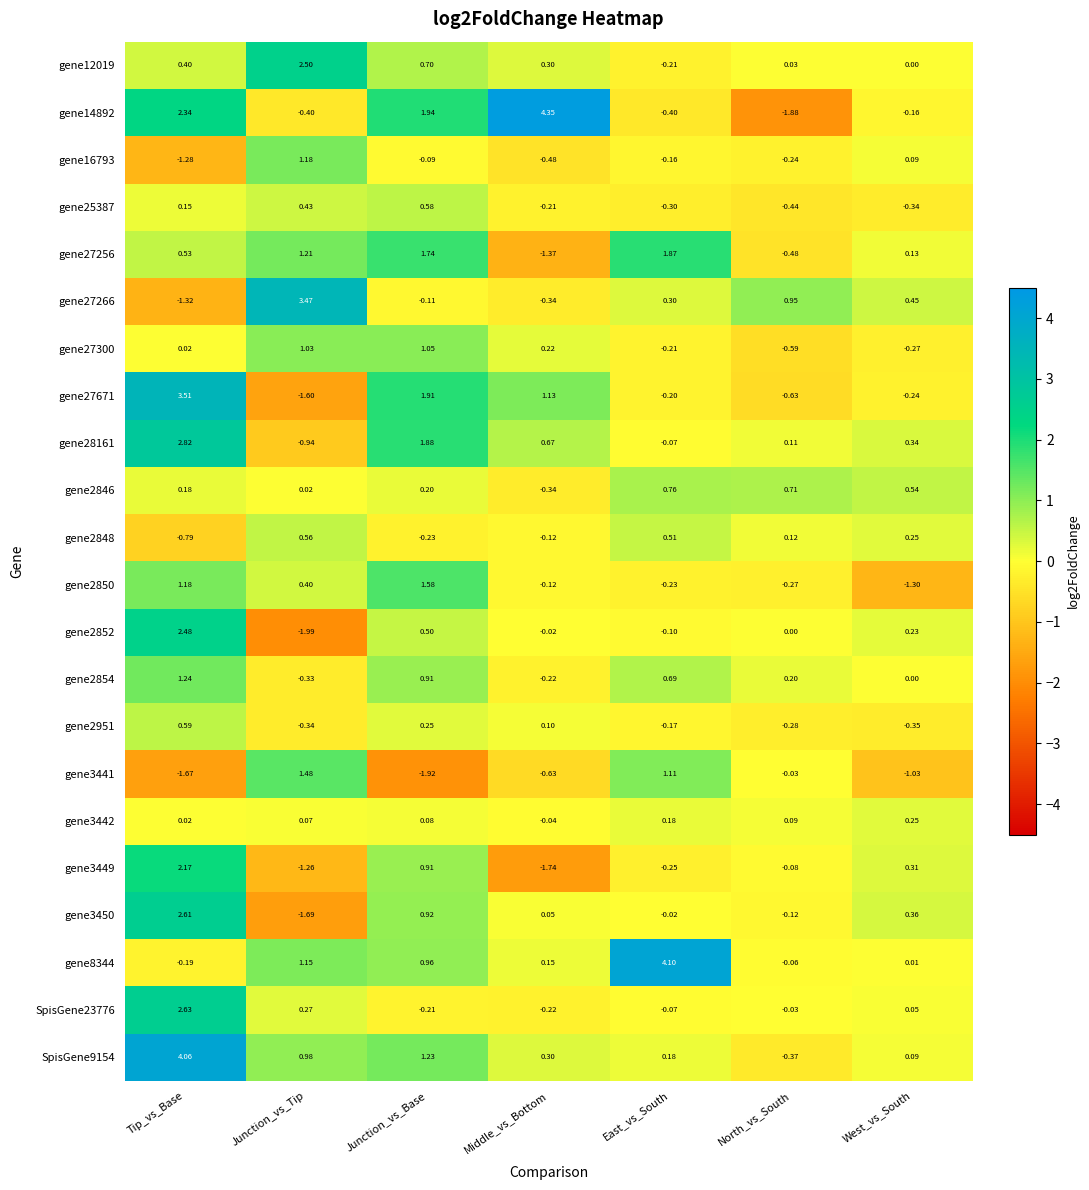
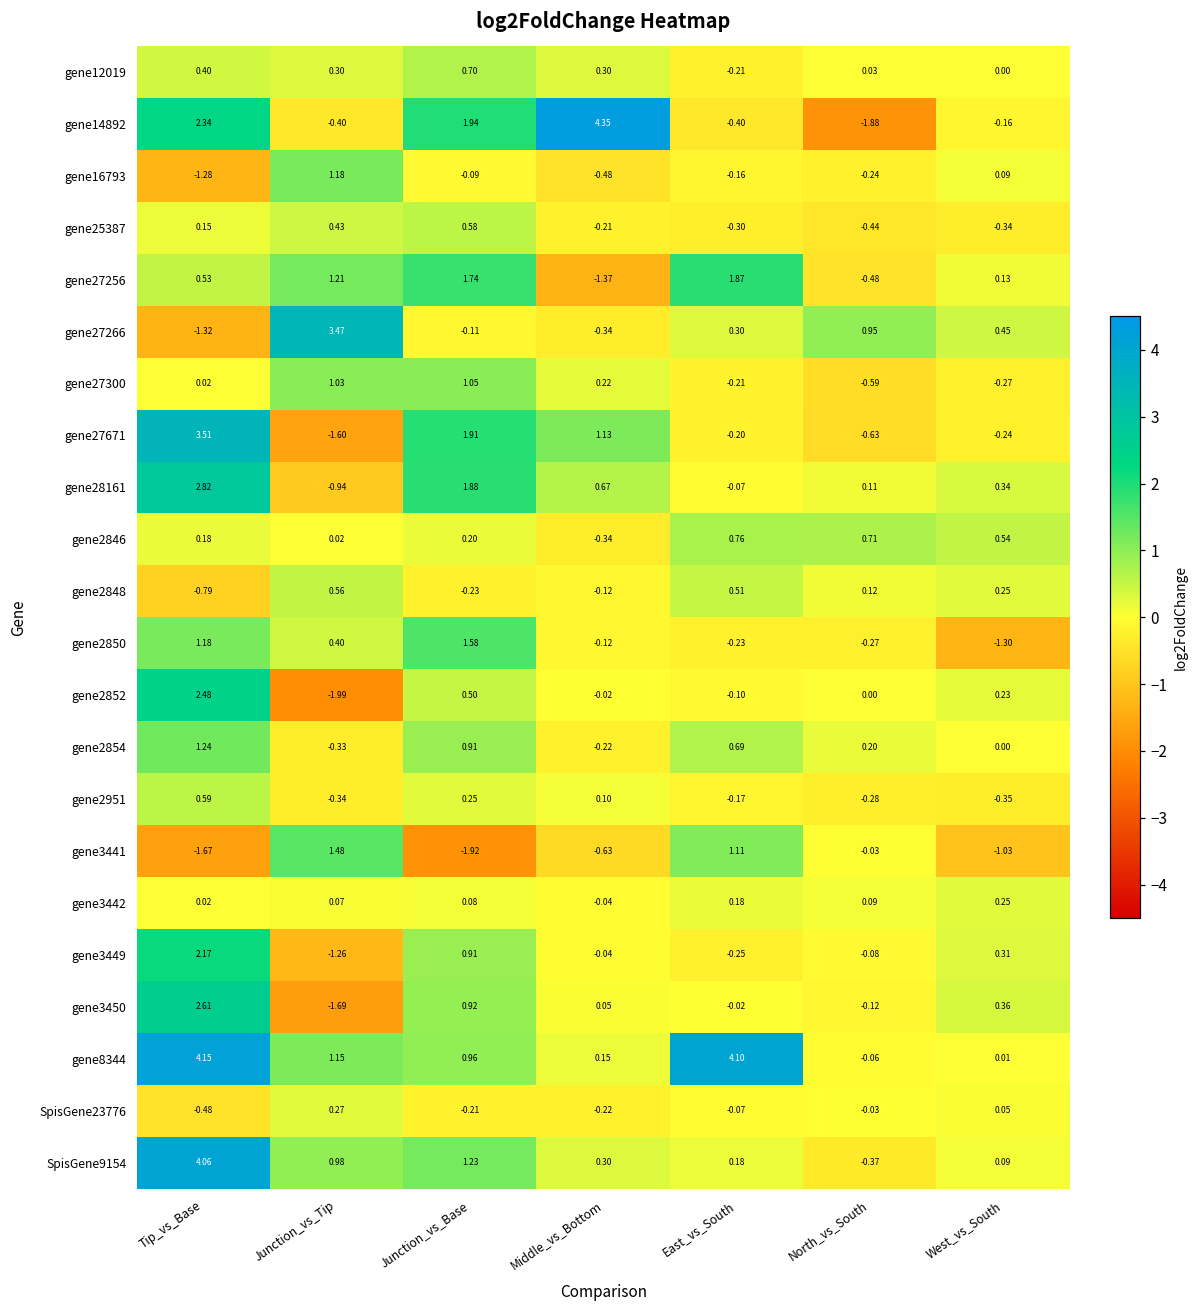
gene12019, Junction_vs_Tip: 2.50 -> 0.30
gene3449, Middle_vs_Bottom: -1.74 -> -0.04
gene8344, Tip_vs_Base: -0.19 -> 4.15
SpisGene23776, Tip_vs_Base: 2.63 -> -0.48
